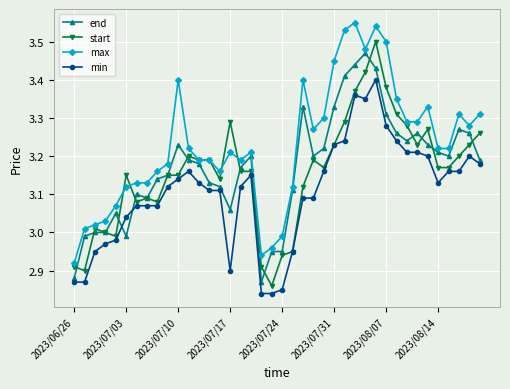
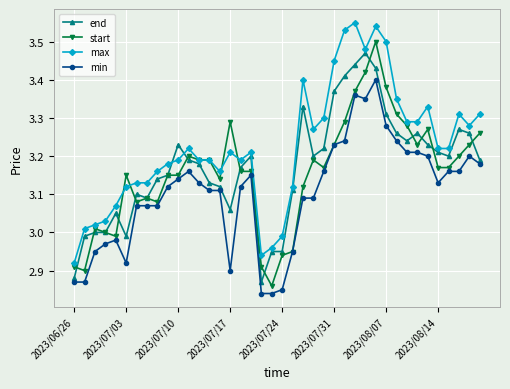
min, 2023/07/03: 3.04 -> 2.92
max, 2023/07/10: 3.40 -> 3.19
end, 2023/07/31: 3.33 -> 3.37
